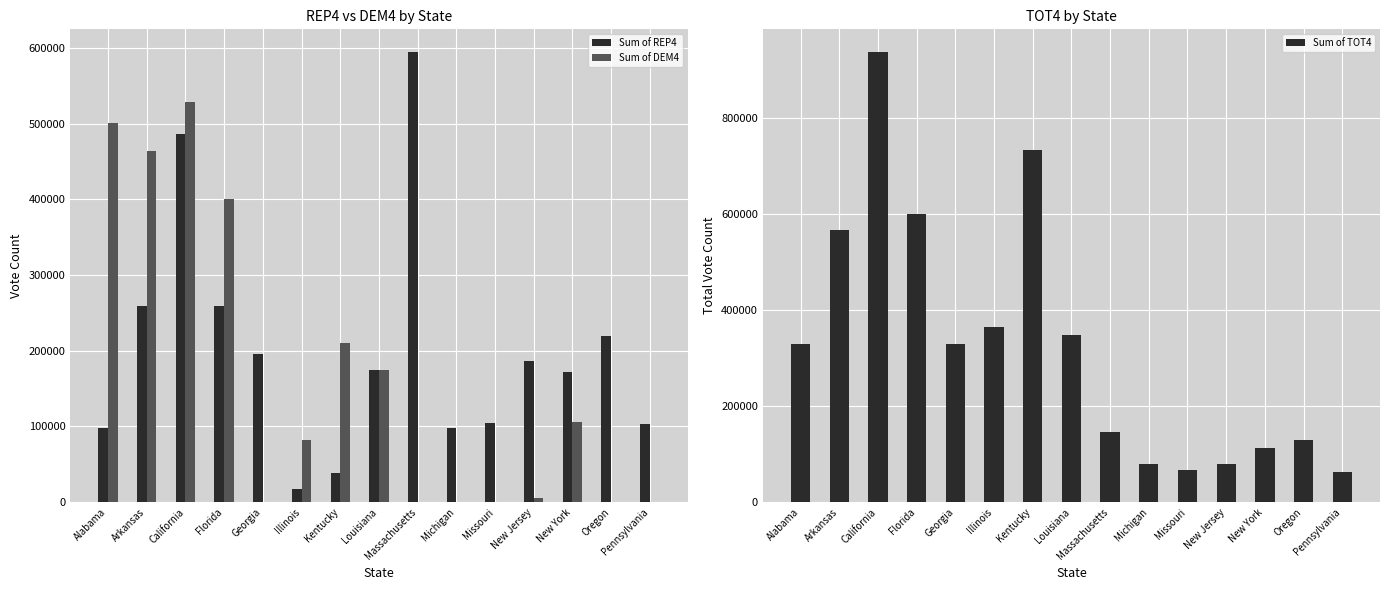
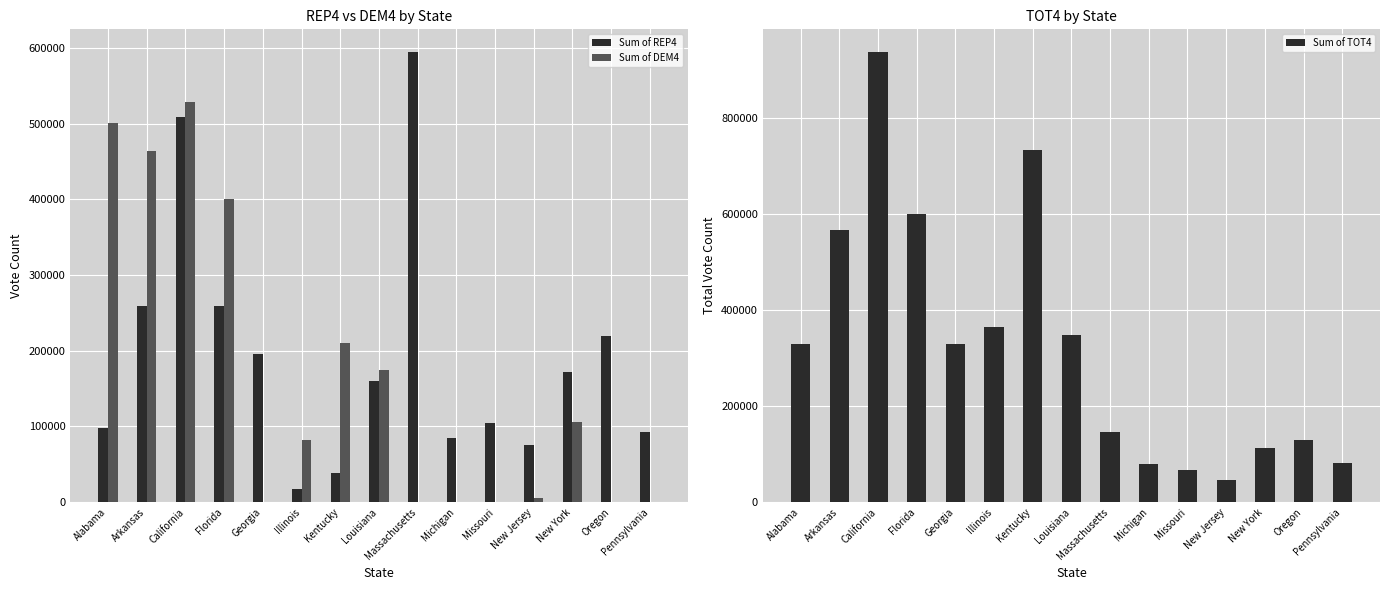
REP4 vs DEM4 by State, Sum of REP4, California: 490000 -> 510000
REP4 vs DEM4 by State, Sum of REP4, Louisiana: 170000 -> 160000
REP4 vs DEM4 by State, Sum of REP4, Michigan: 100000 -> 90000
REP4 vs DEM4 by State, Sum of REP4, New Jersey: 190000 -> 80000
REP4 vs DEM4 by State, Sum of REP4, Pennsylvania: 100000 -> 90000
TOT4 by State, New Jersey: 80000 -> 50000
TOT4 by State, Pennsylvania: 60000 -> 80000
